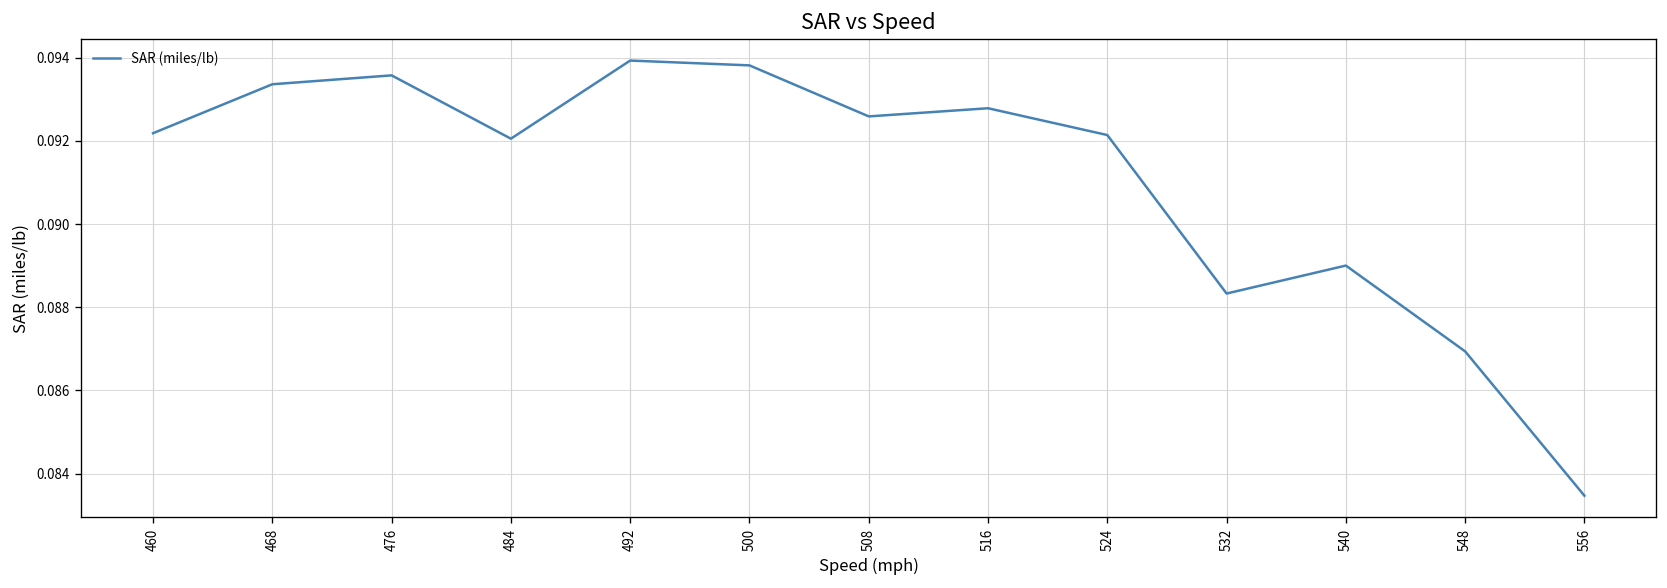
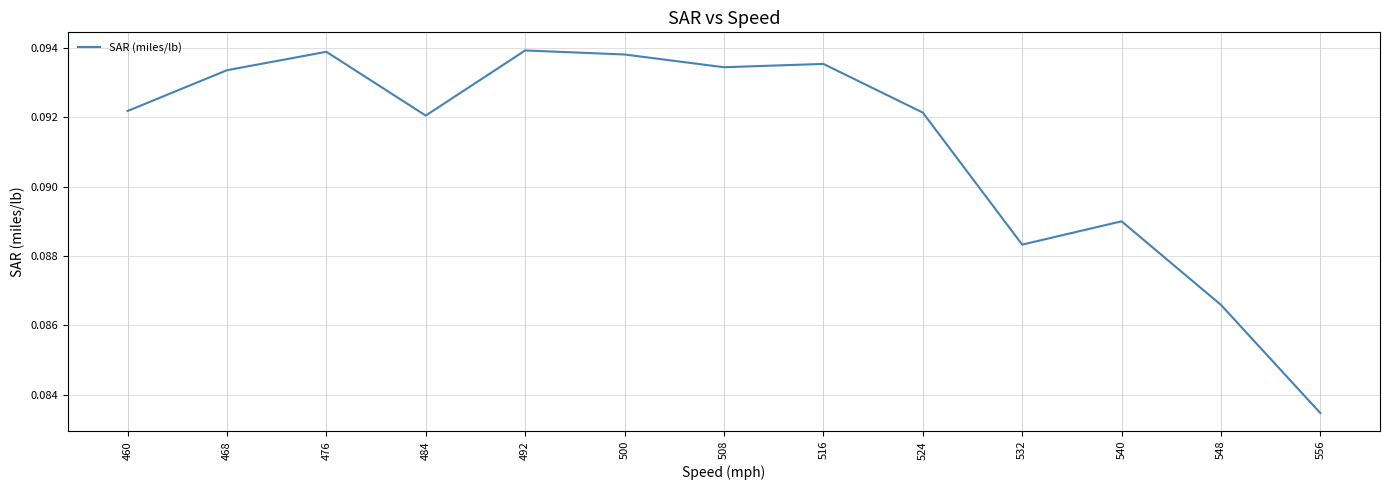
476: 0.0936 -> 0.0939
508: 0.0926 -> 0.0934
516: 0.0928 -> 0.0935
548: 0.0869 -> 0.0866
